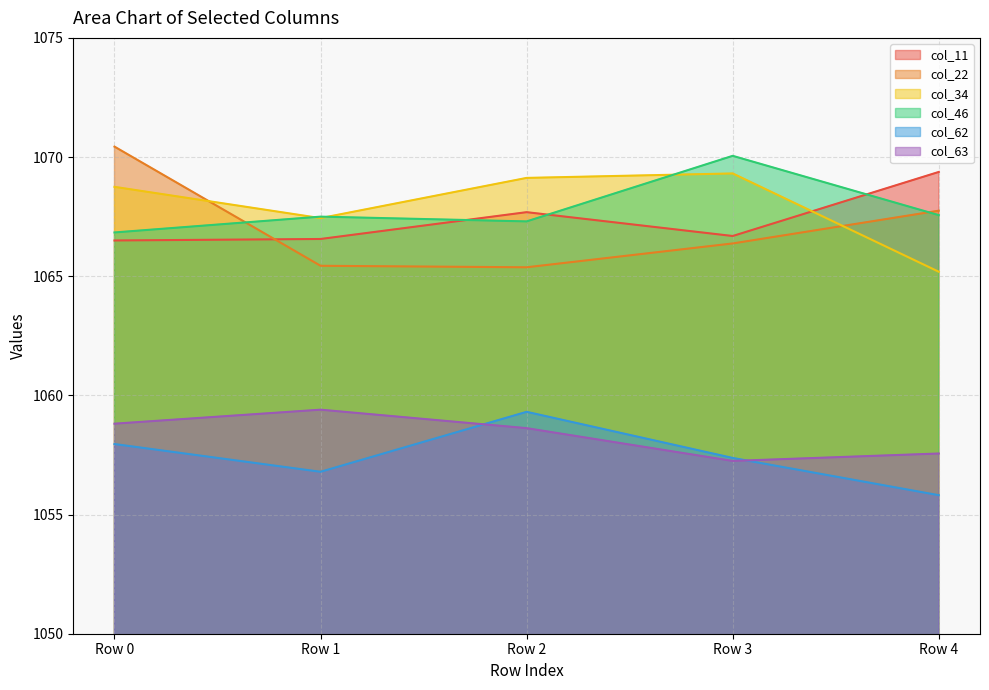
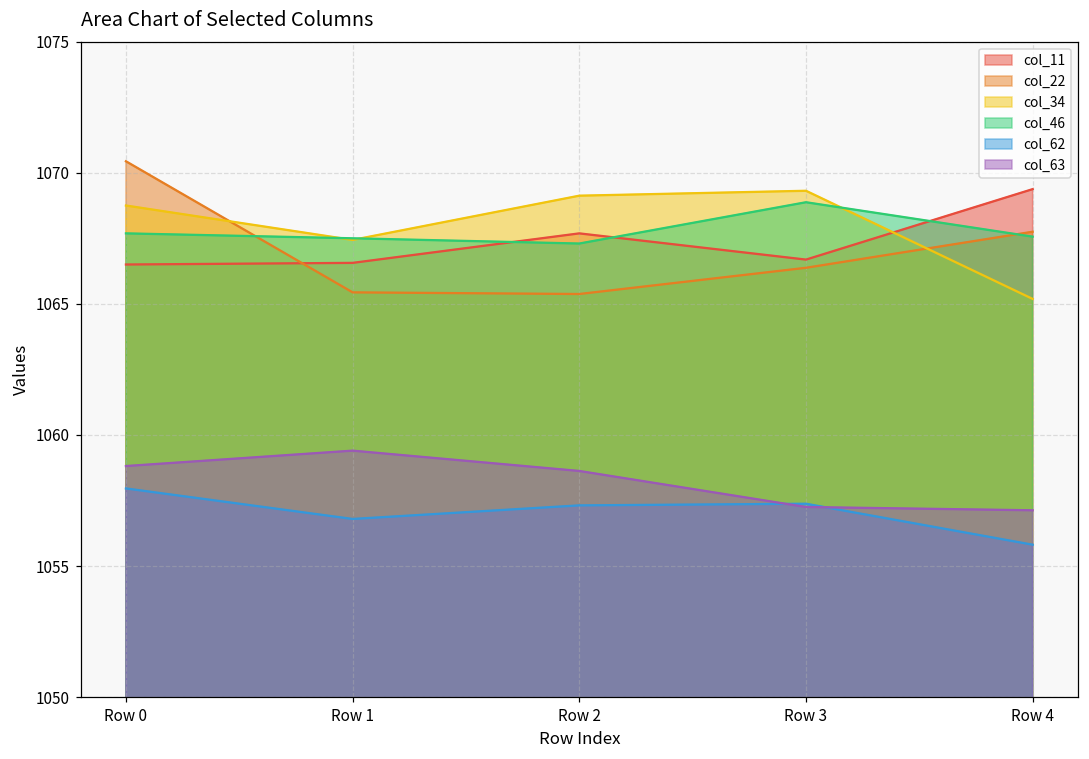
col_46, Row 0: 1066.8 -> 1067.7
col_62, Row 2: 1059.3 -> 1057.3
col_46, Row 3: 1070.1 -> 1068.9
col_63, Row 4: 1057.6 -> 1057.1
